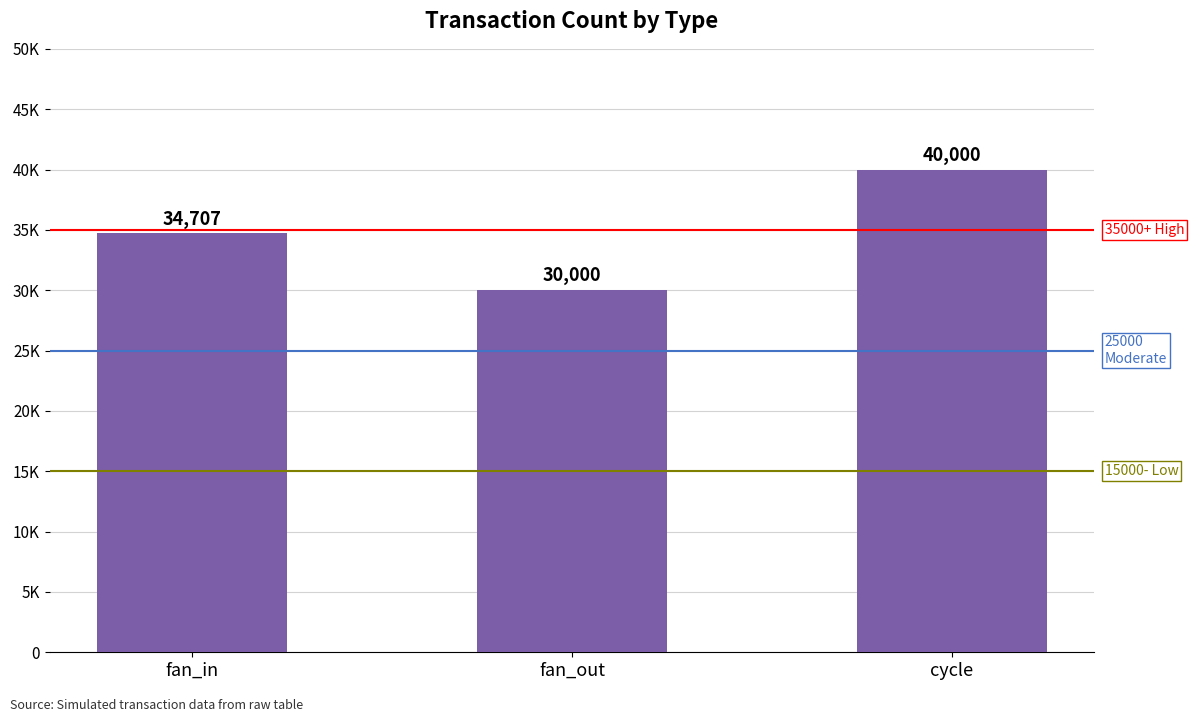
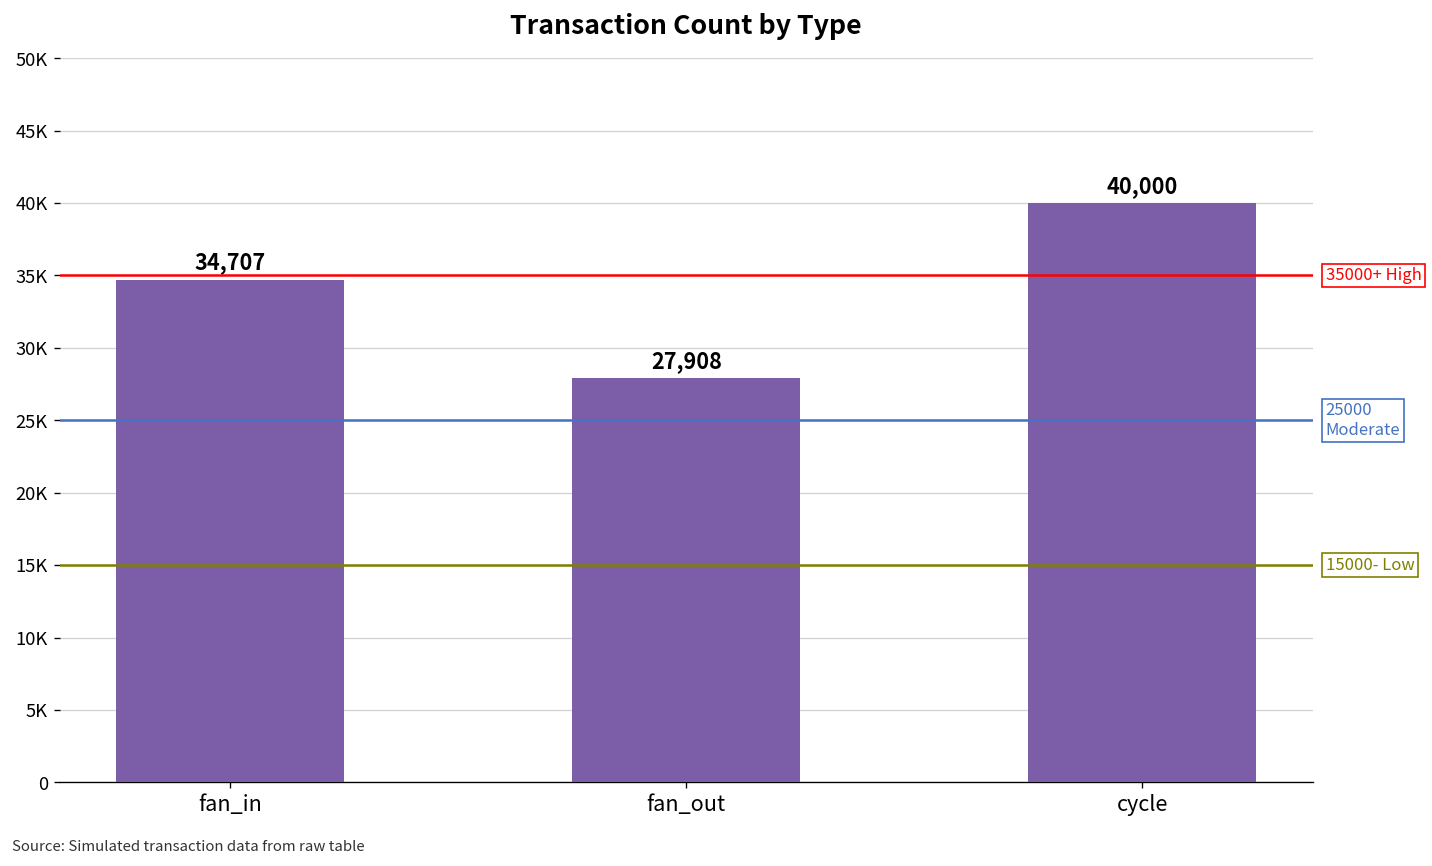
fan_out: 30,000 -> 27,908
